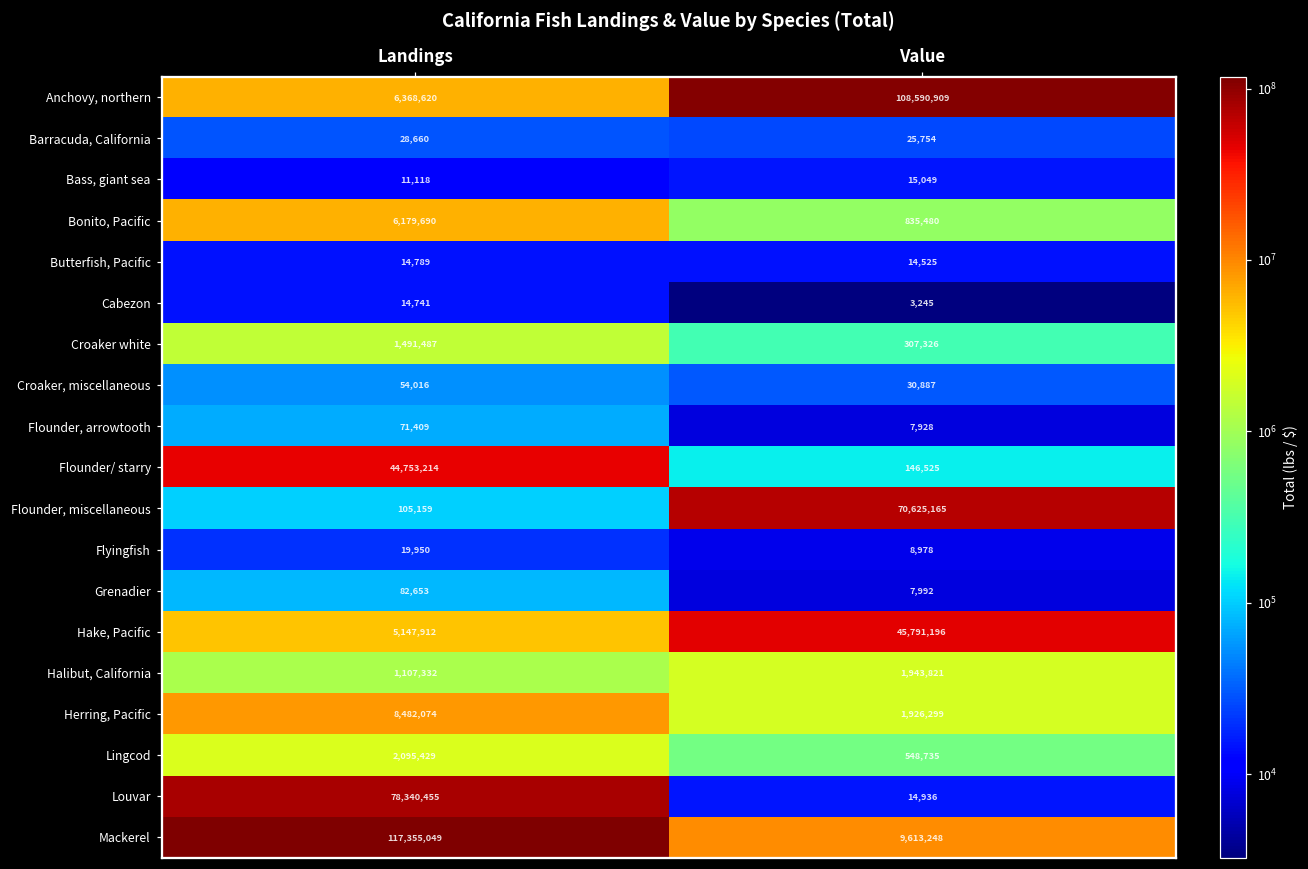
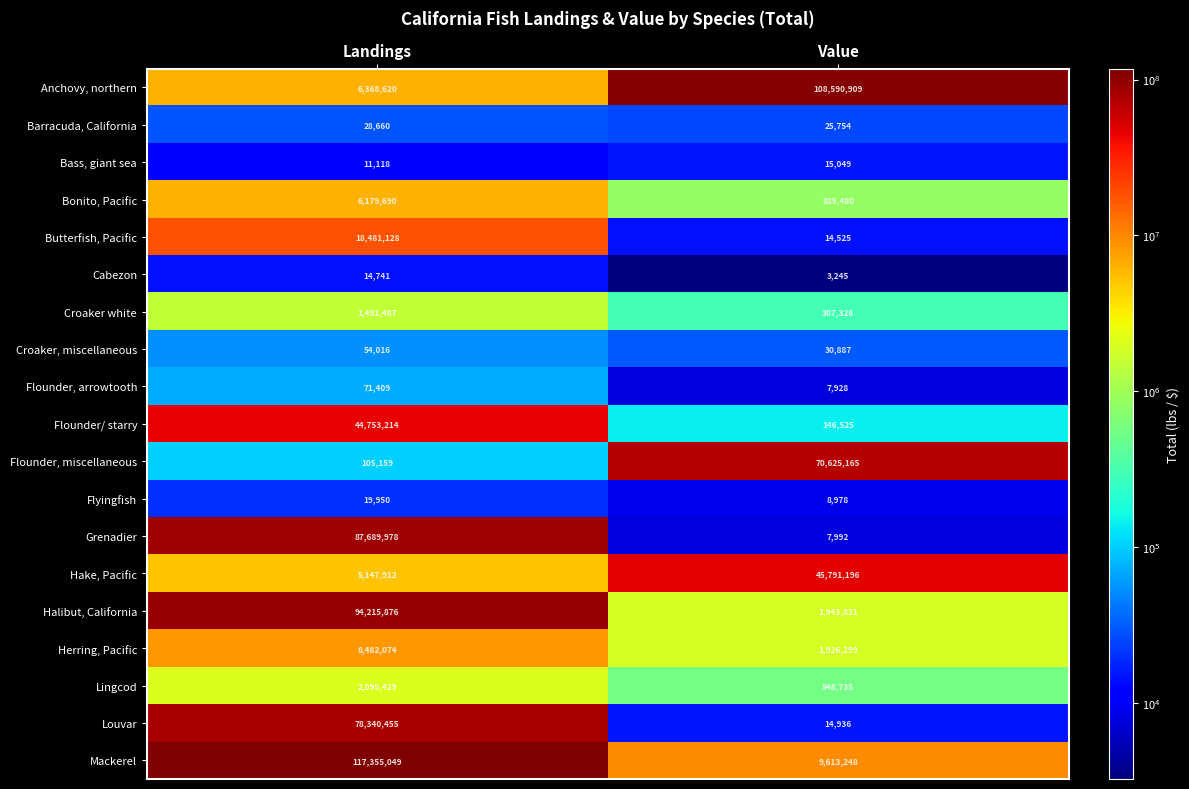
Butterfish, Pacific, Landings: 14,789 -> 18,481,128
Grenadier, Landings: 82,653 -> 87,689,978
Halibut, California, Landings: 1,107,332 -> 94,215,876
